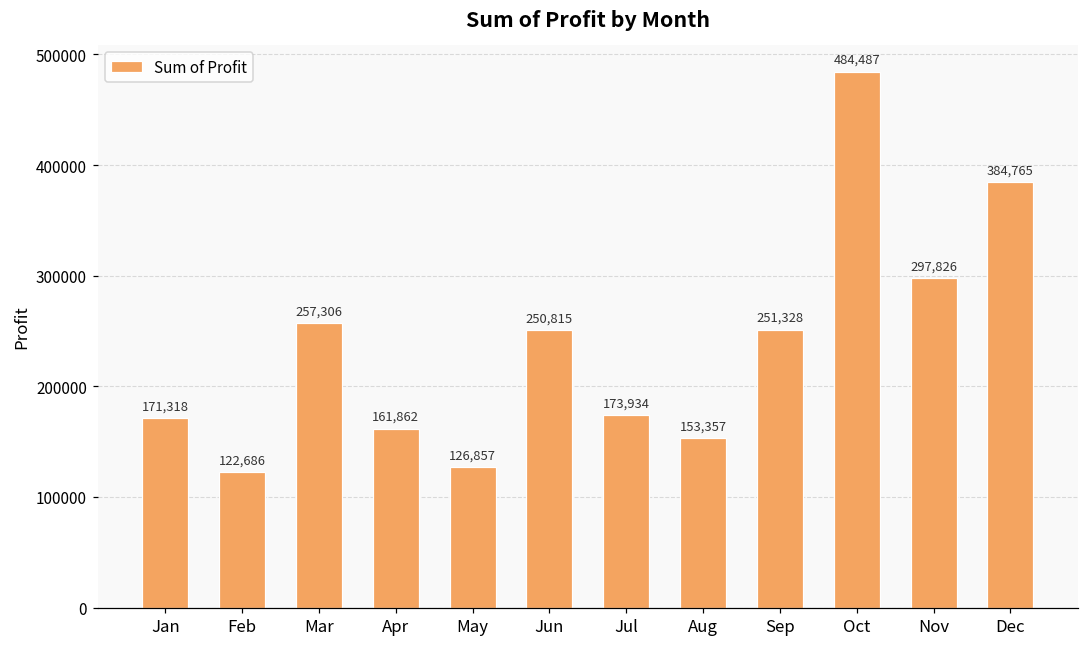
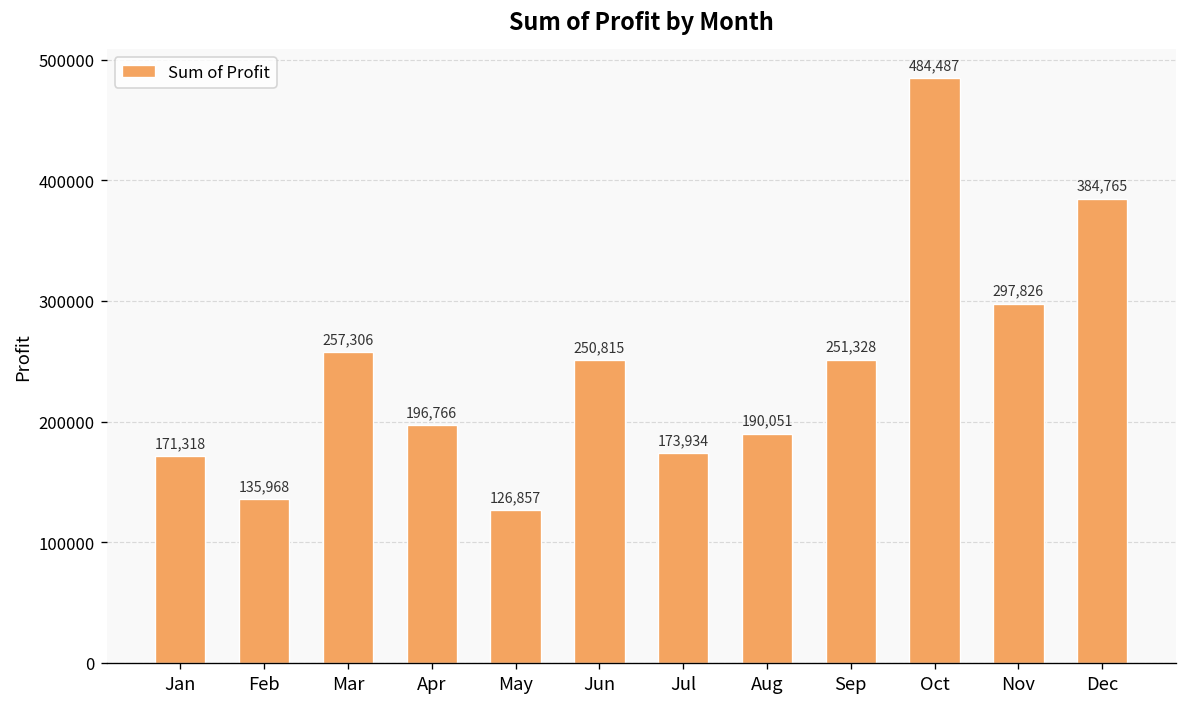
Feb: 122,686 -> 135,968
Apr: 161,862 -> 196,766
Aug: 153,357 -> 190,051
